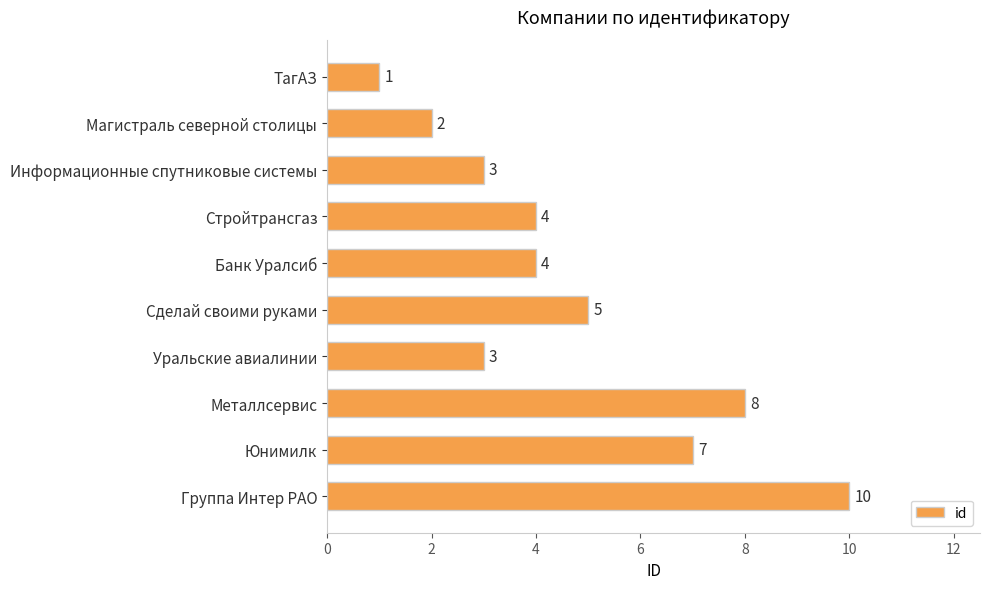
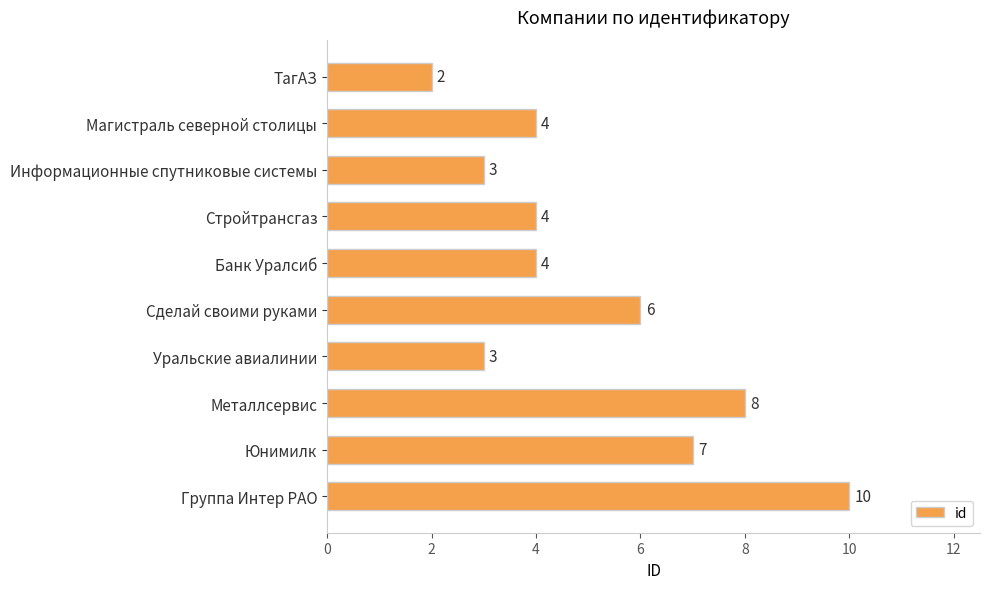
ТагАЗ: 1 -> 2
Магистраль северной столицы: 2 -> 4
Сделай своими руками: 5 -> 6
